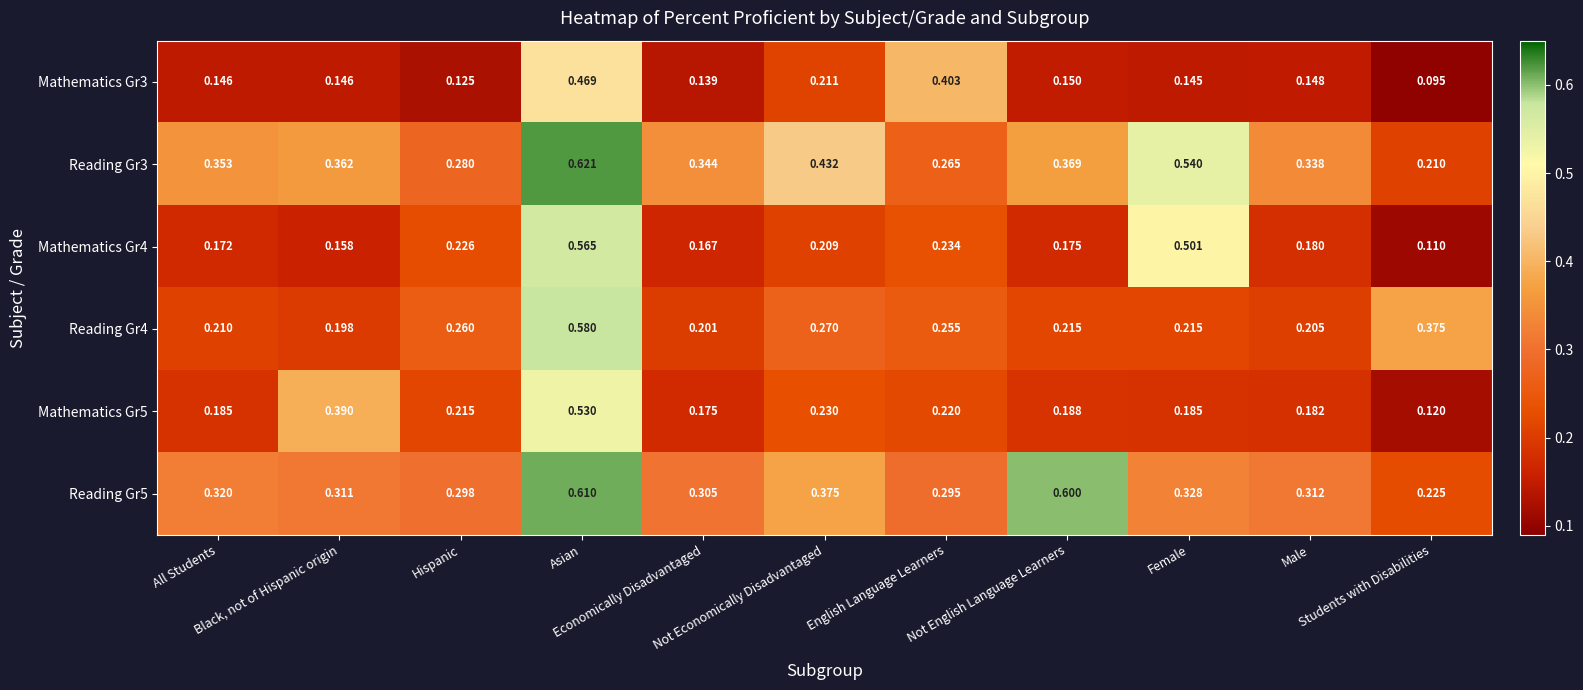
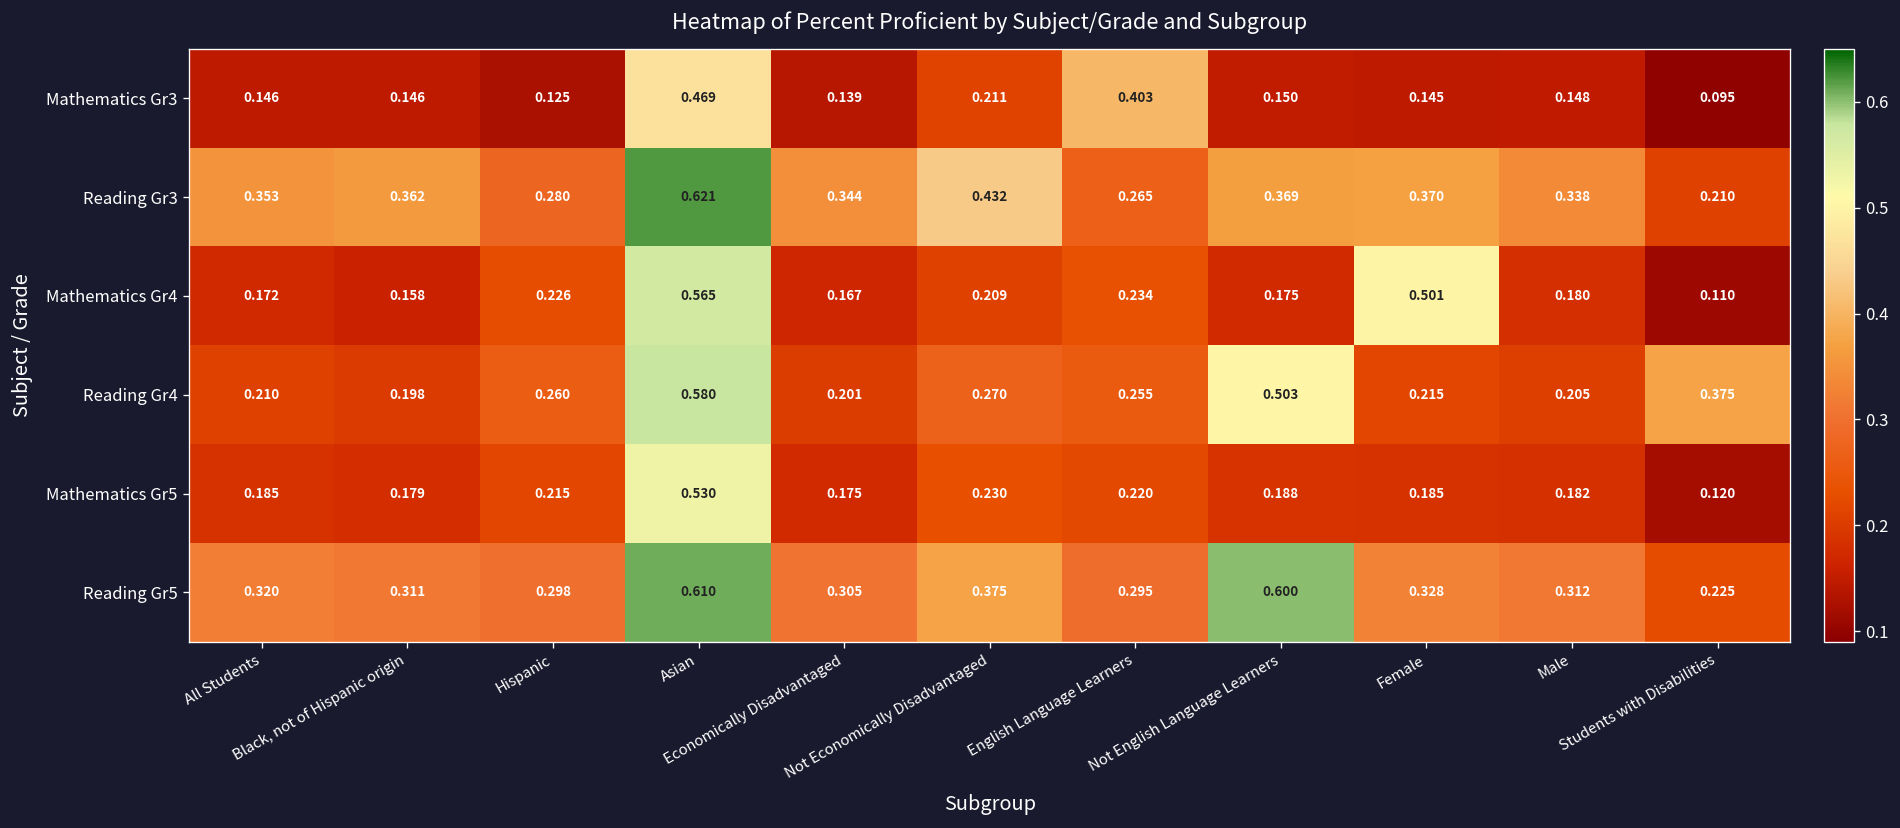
Reading Gr3, Female: 0.540 -> 0.370
Reading Gr4, Not English Language Learners: 0.215 -> 0.503
Mathematics Gr5, Black, not of Hispanic origin: 0.390 -> 0.179
